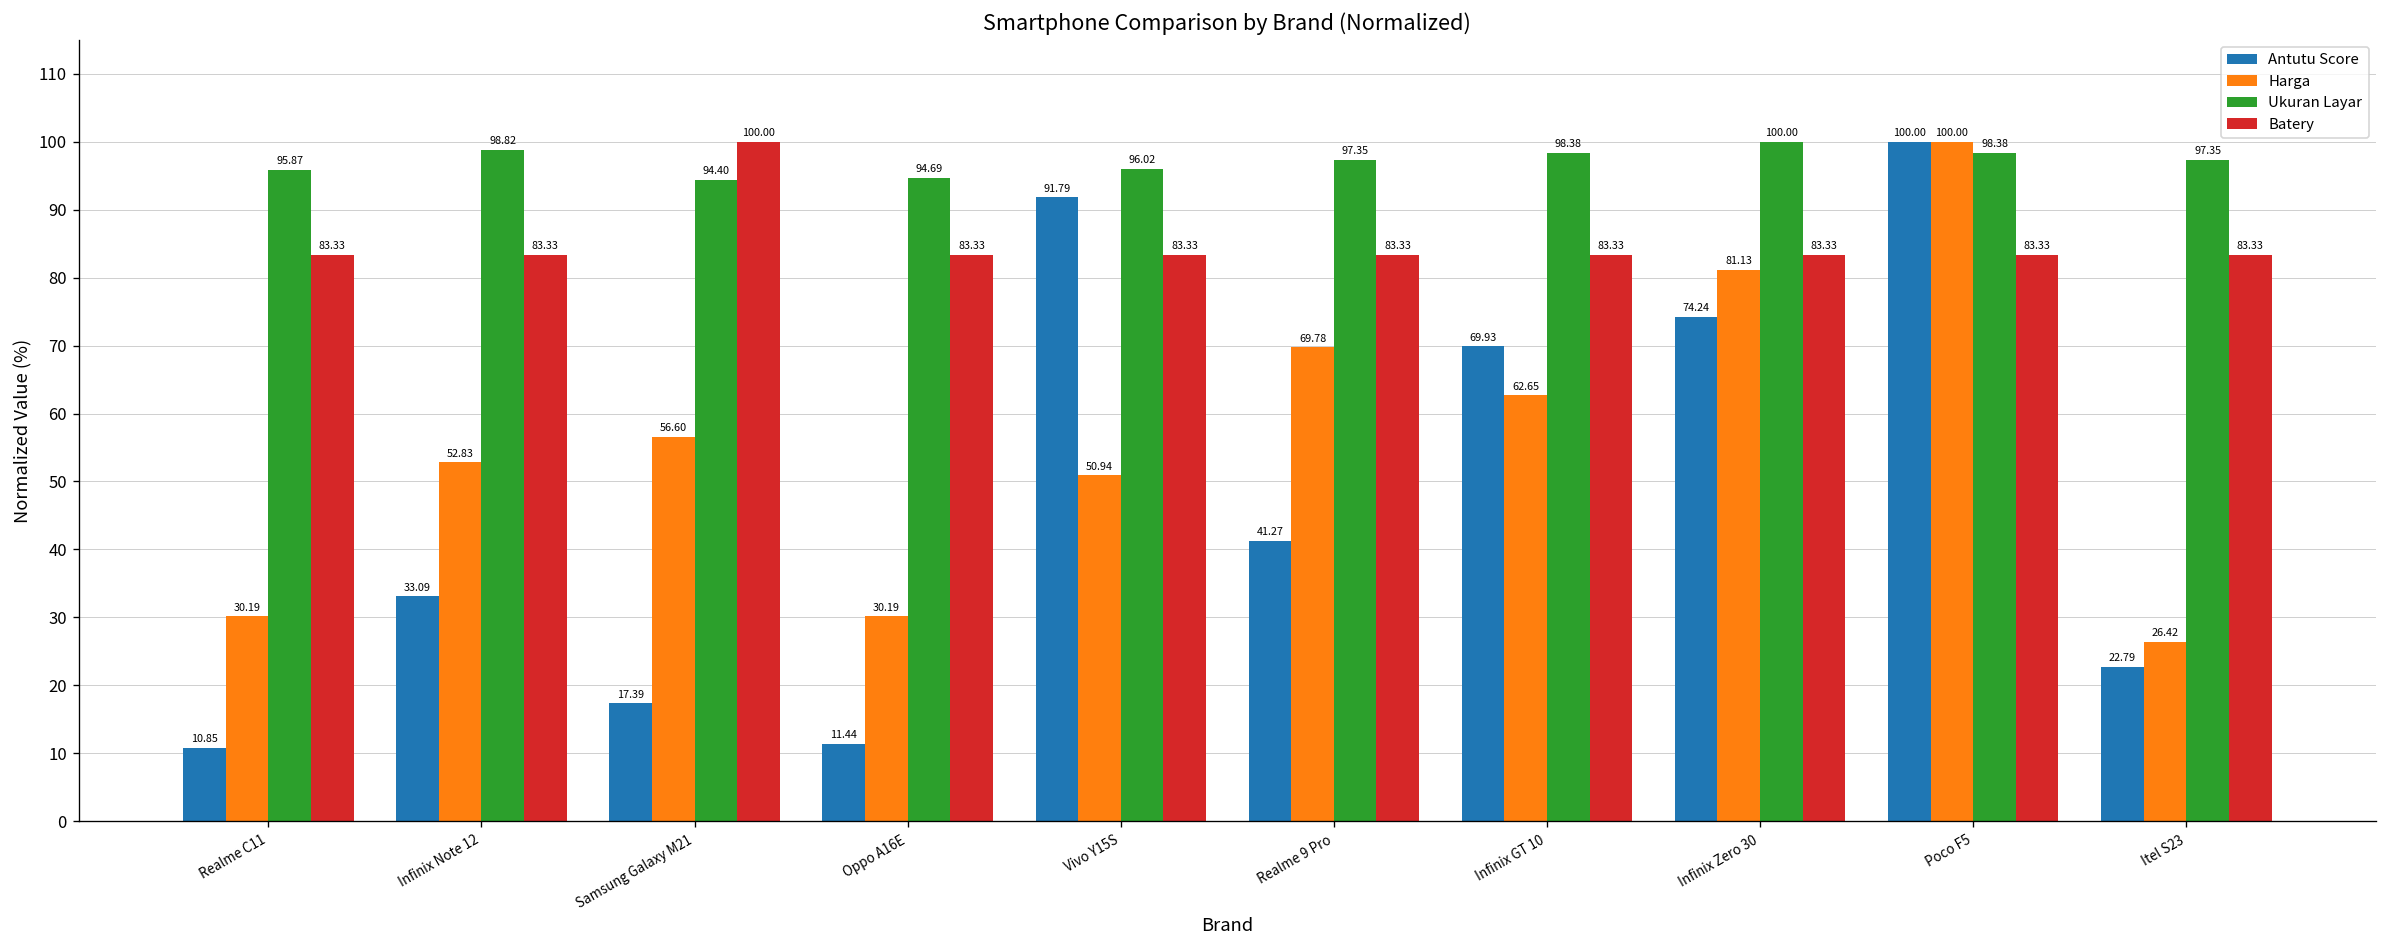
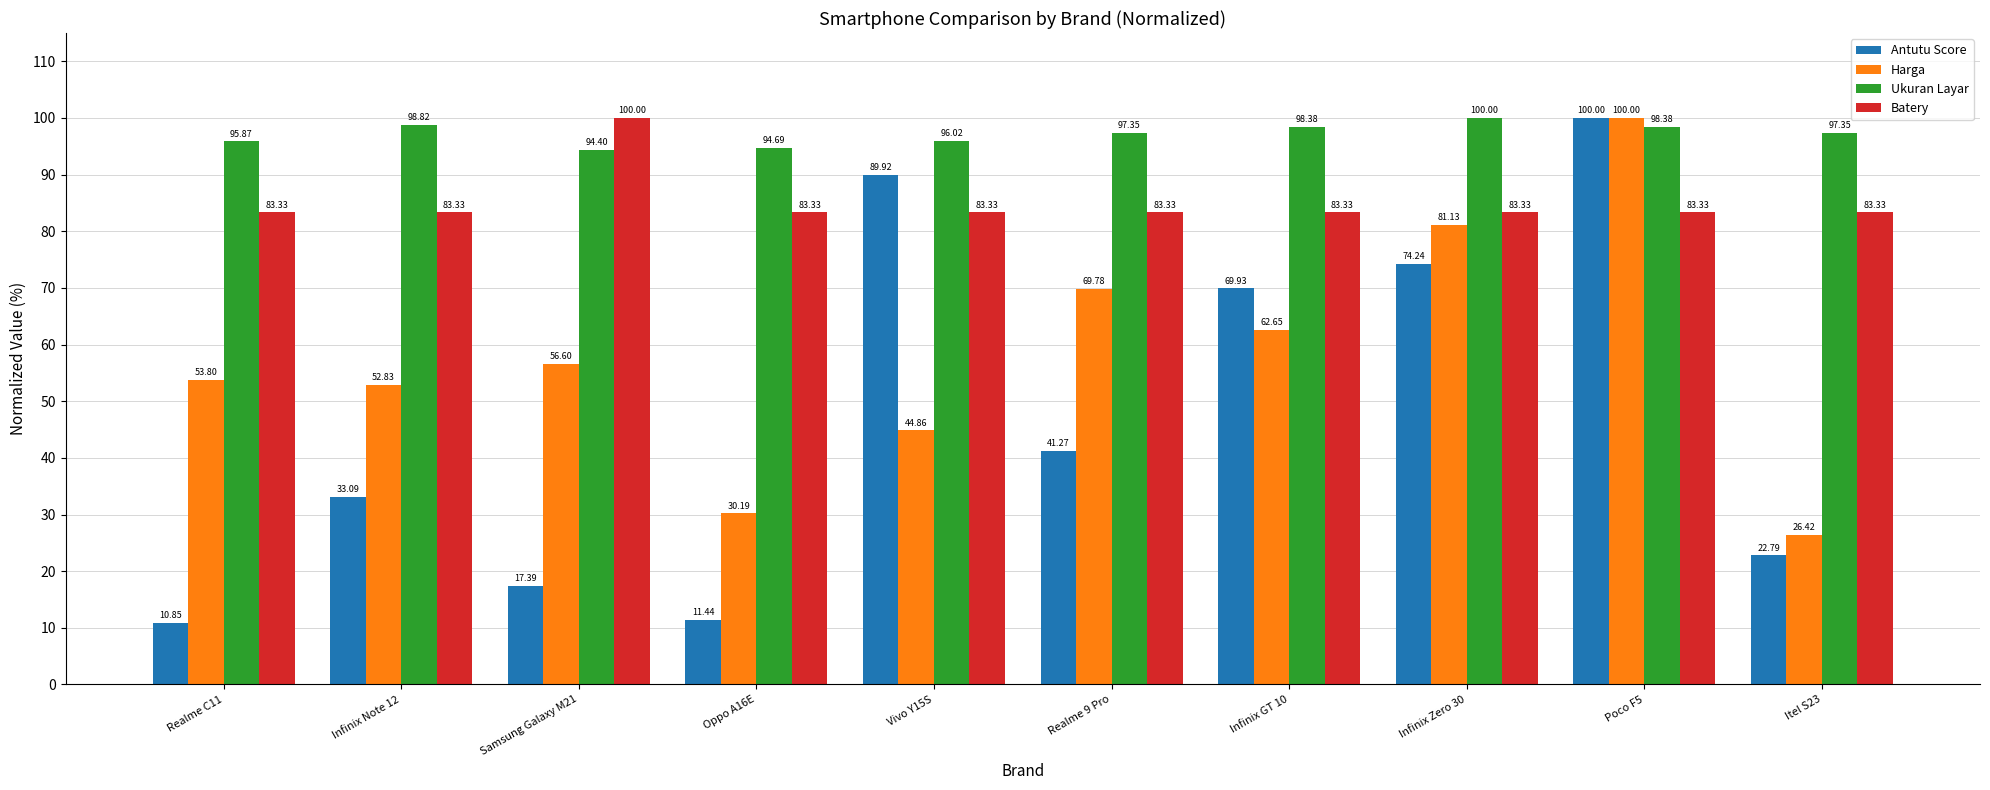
Harga, Realme C11: 30.19 -> 53.80
Antutu Score, Vivo Y15S: 91.79 -> 89.92
Harga, Vivo Y15S: 50.94 -> 44.86
